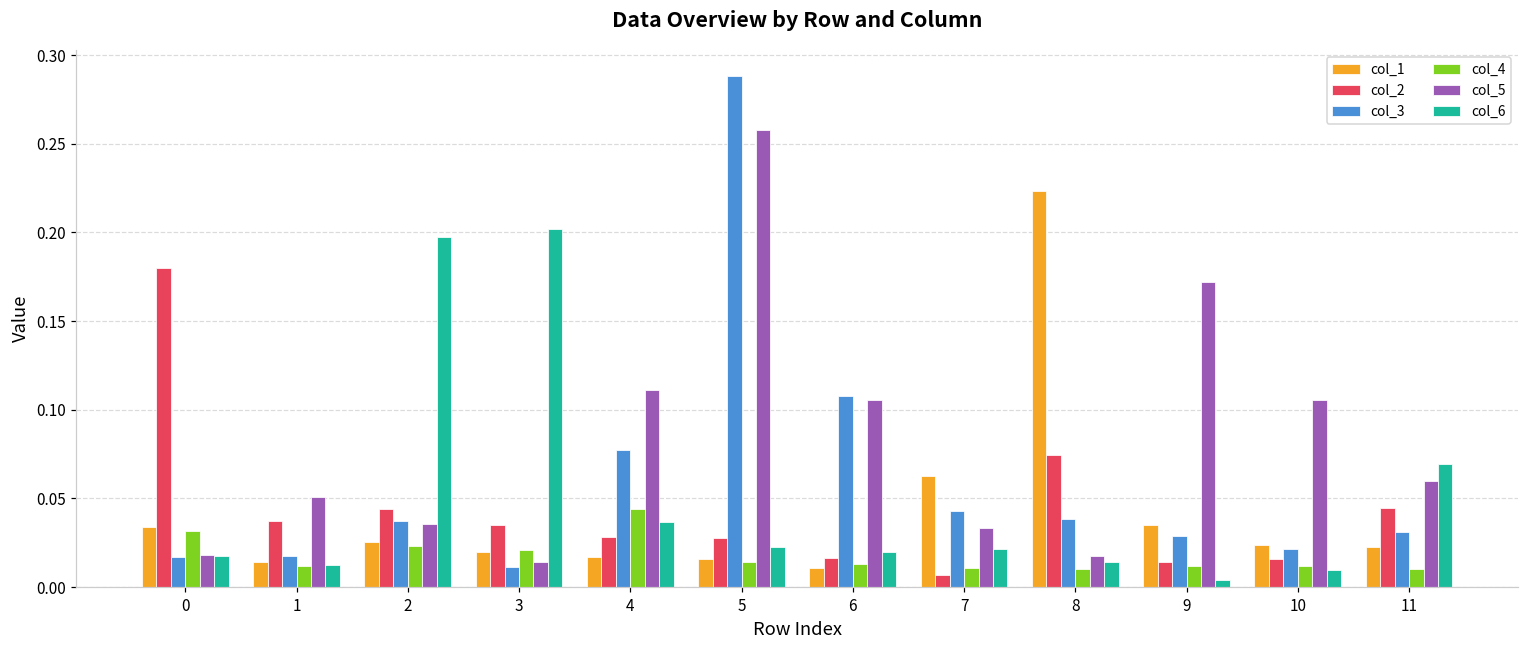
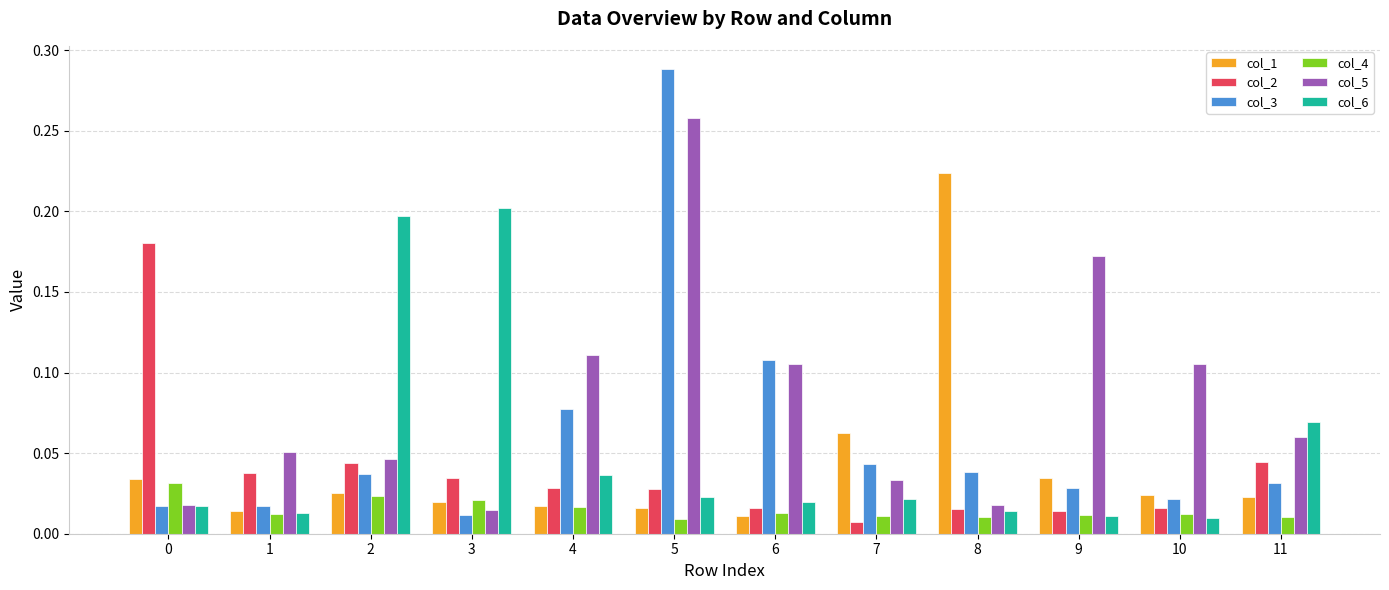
col_5, 2: 0.036 -> 0.046
col_4, 4: 0.044 -> 0.017
col_4, 5: 0.014 -> 0.009
col_2, 8: 0.075 -> 0.015
col_6, 9: 0.004 -> 0.011
